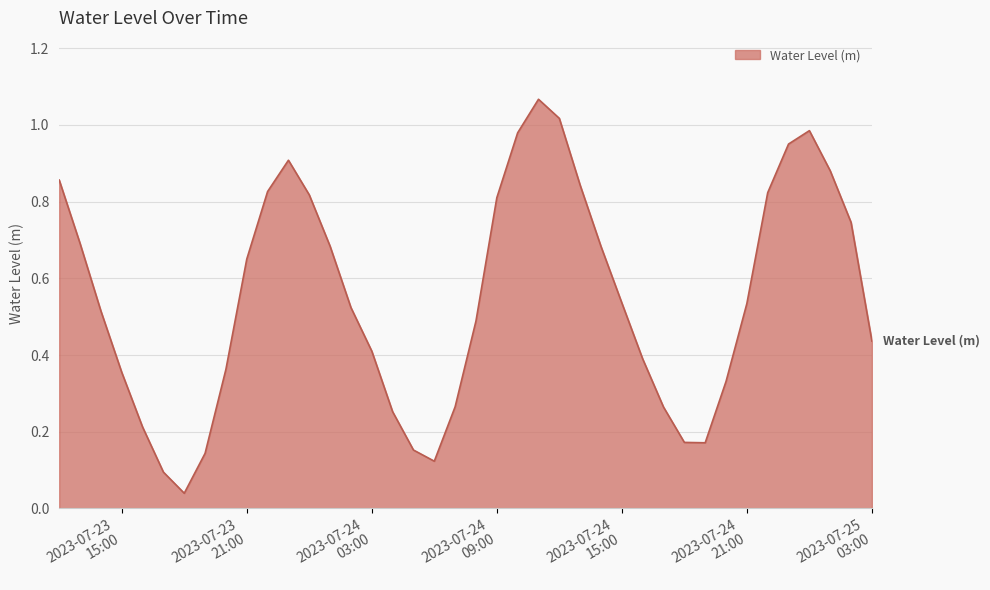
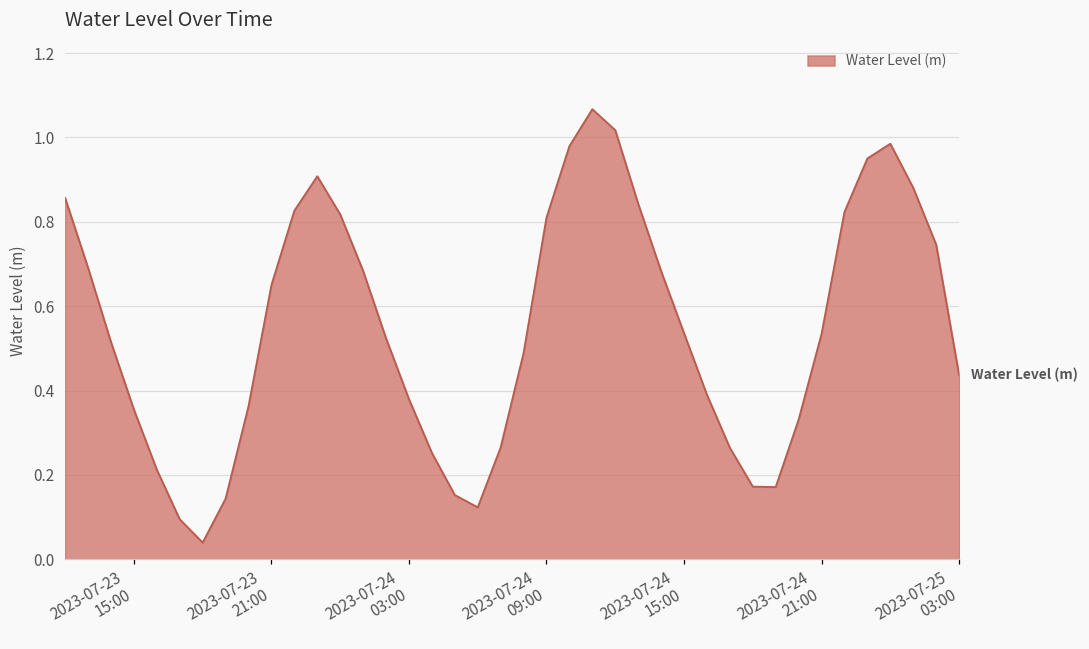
2023-07-24 03:00: 0.41 -> 0.38
